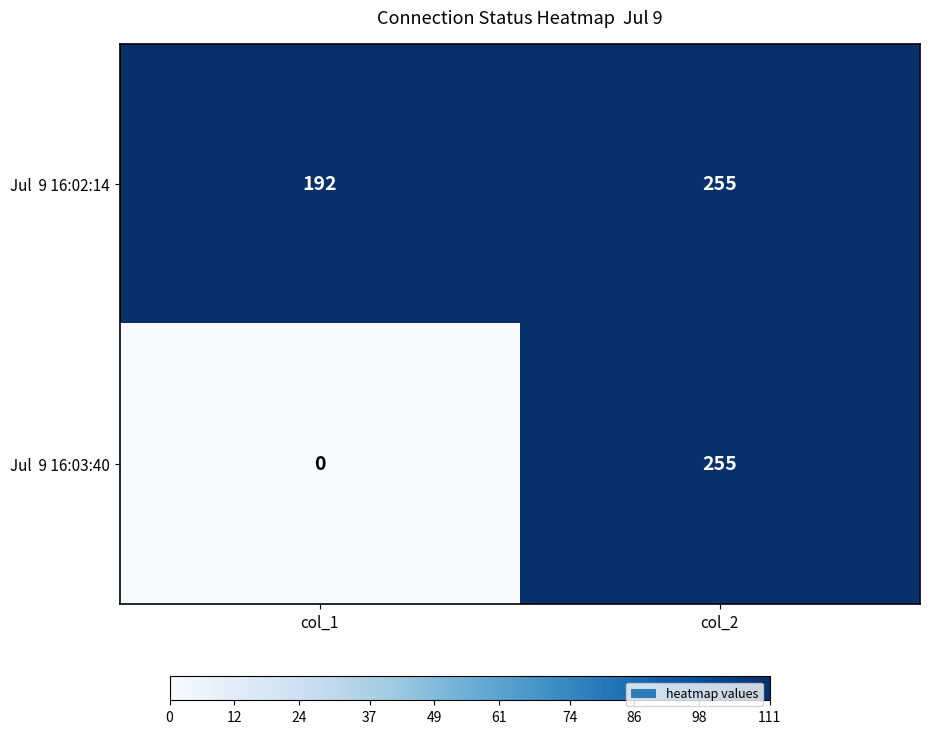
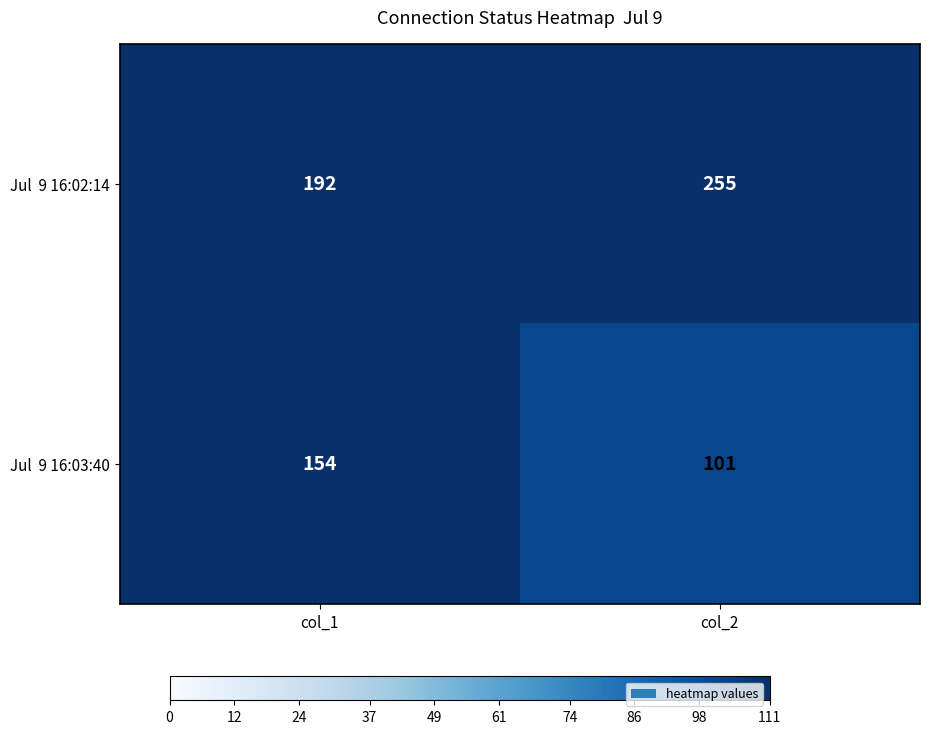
Jul 9 16:03:40, col_1: 0 -> 154
Jul 9 16:03:40, col_2: 255 -> 101
